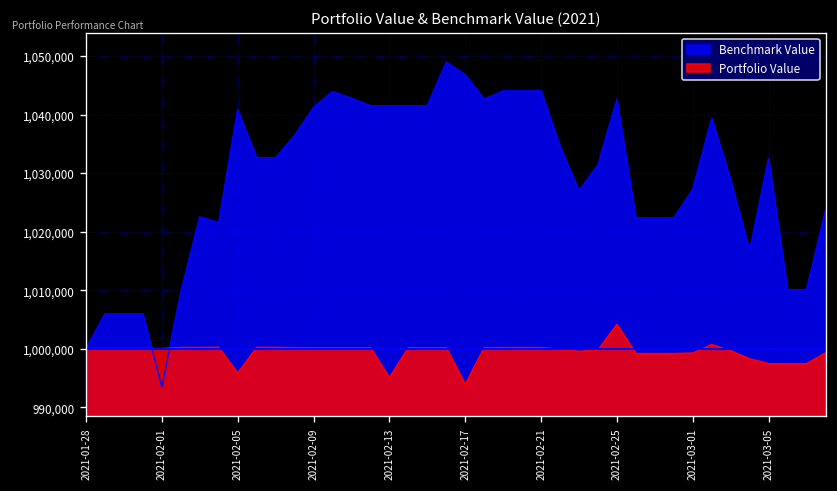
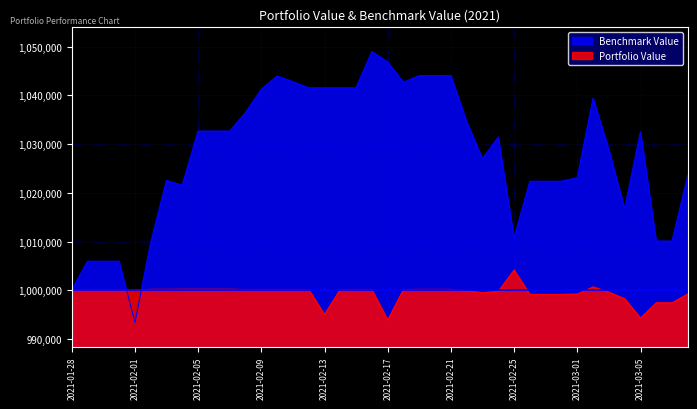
Benchmark Value, 2021-02-05: 1,041,000 -> 1,033,000
Portfolio Value, 2021-02-05: 996,000 -> 1,000,000
Benchmark Value, 2021-02-25: 1,043,000 -> 1,011,000
Benchmark Value, 2021-03-01: 1,027,000 -> 1,023,000
Portfolio Value, 2021-03-05: 997,000 -> 994,000
